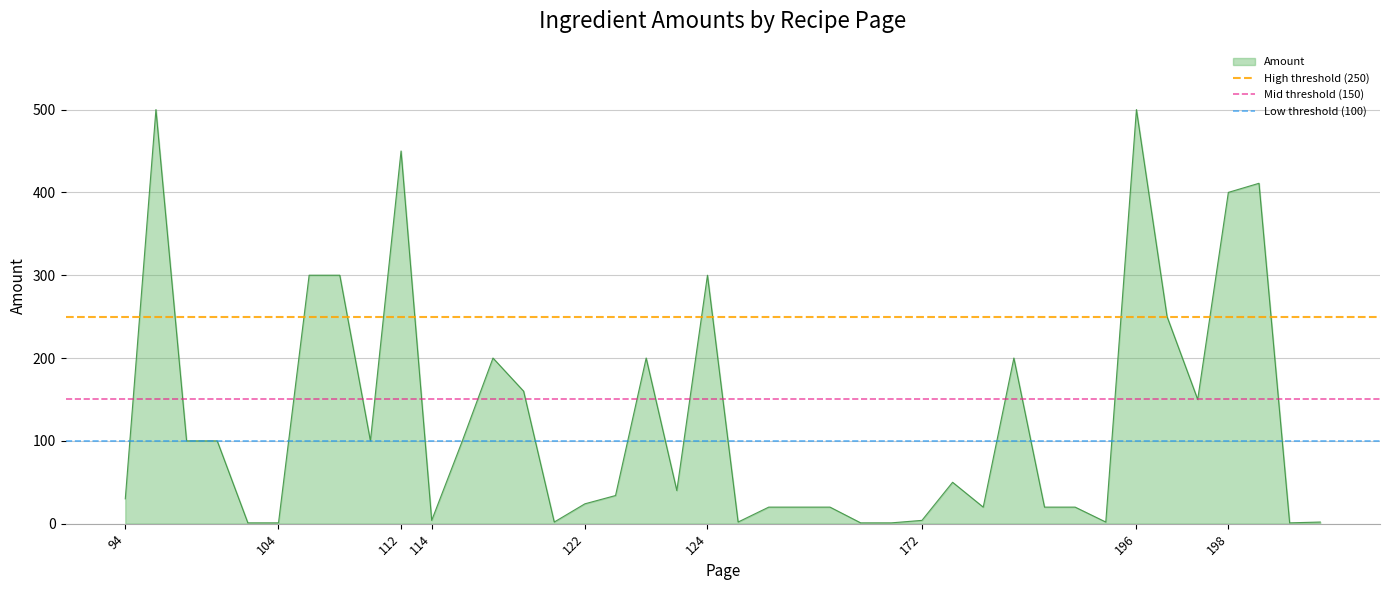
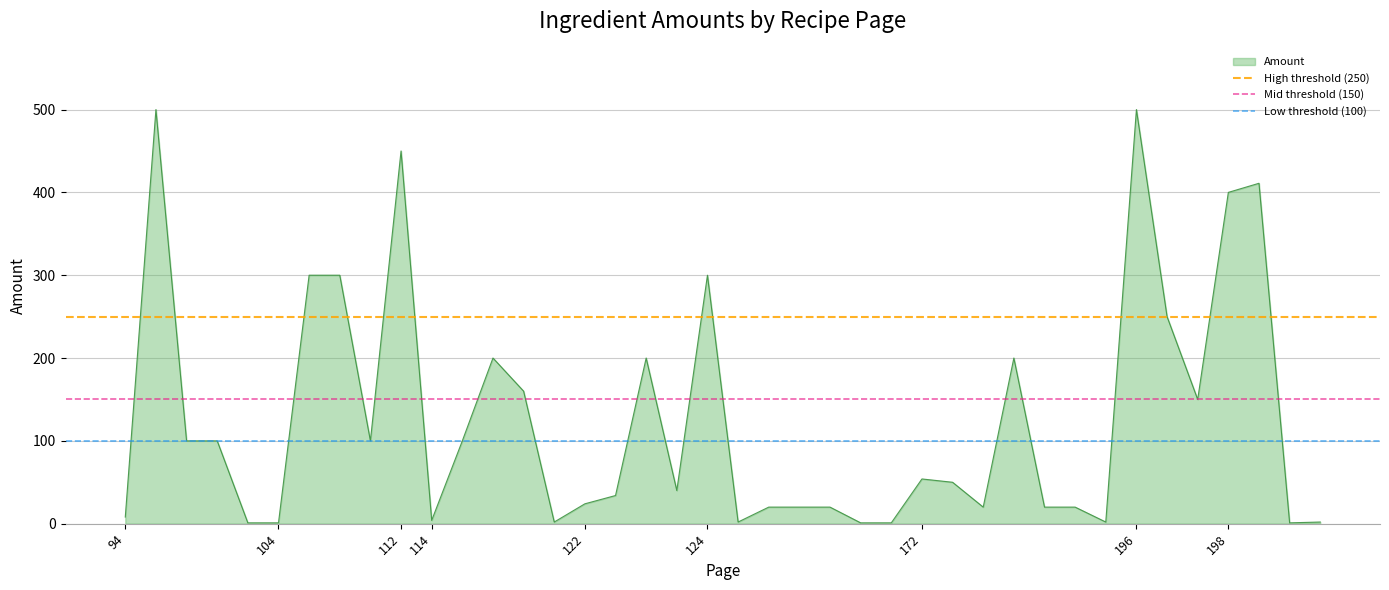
94: 30 -> 10
172: 0 -> 50
